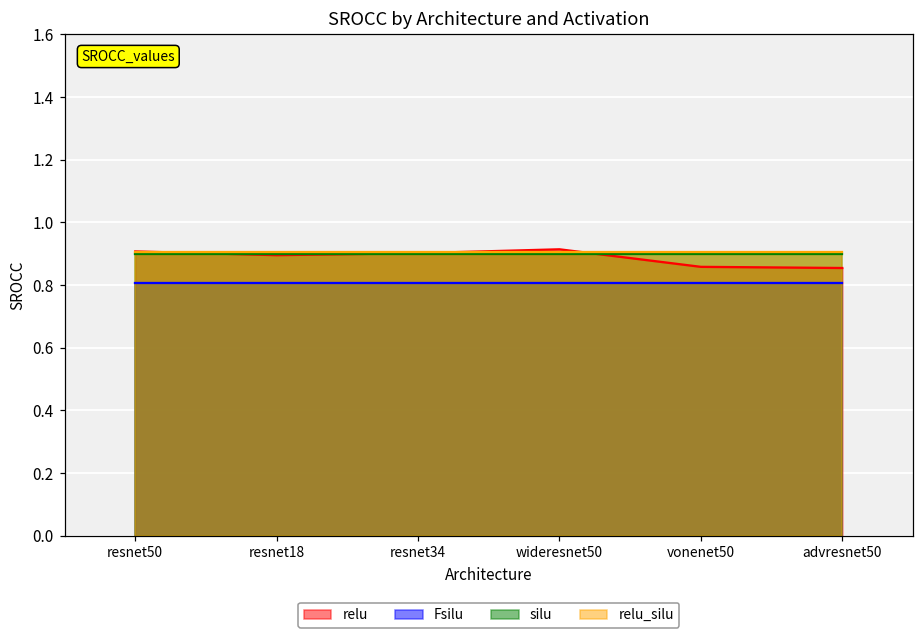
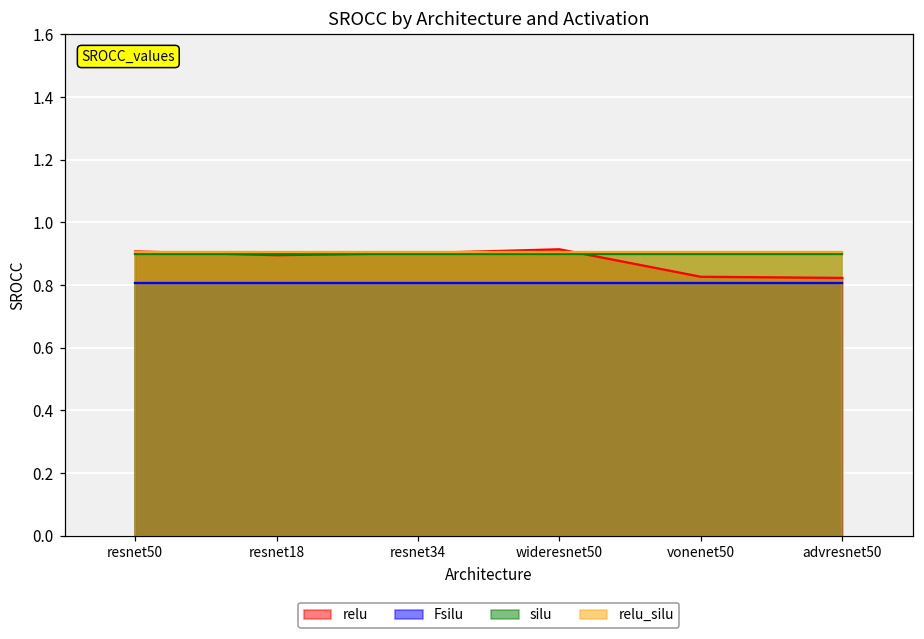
relu, vonenet50: 0.86 -> 0.83
relu, advresnet50: 0.85 -> 0.82
